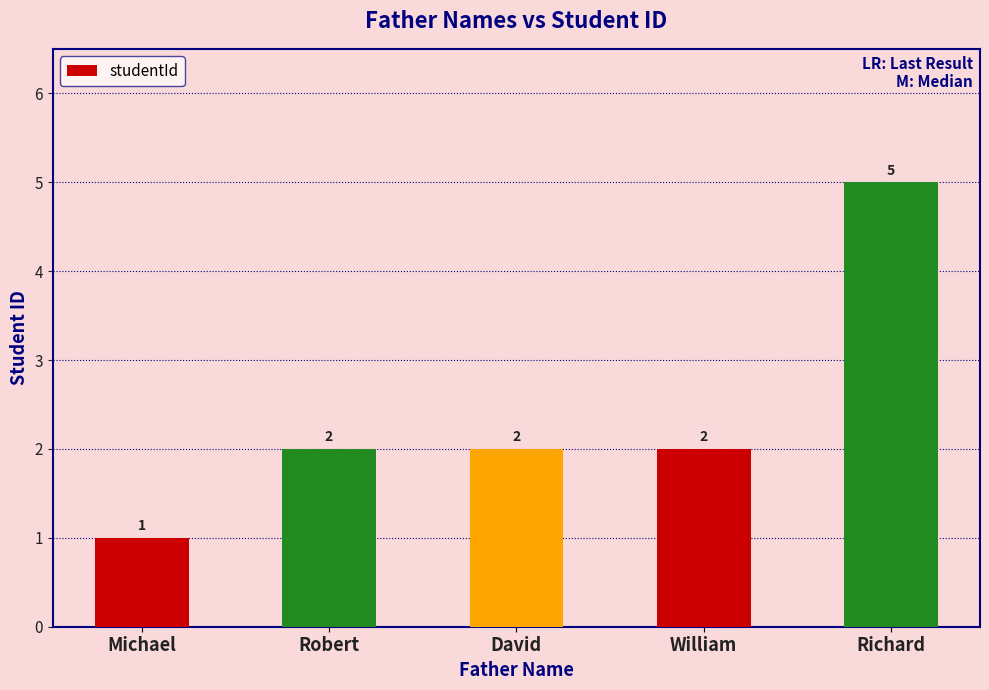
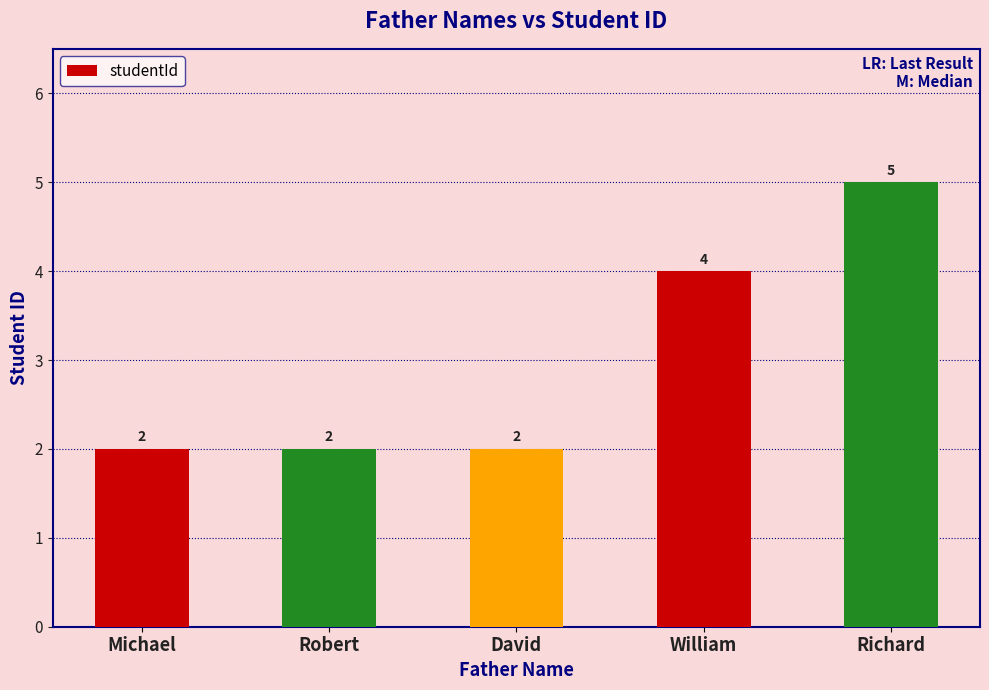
Michael: 1 -> 2
William: 2 -> 4
